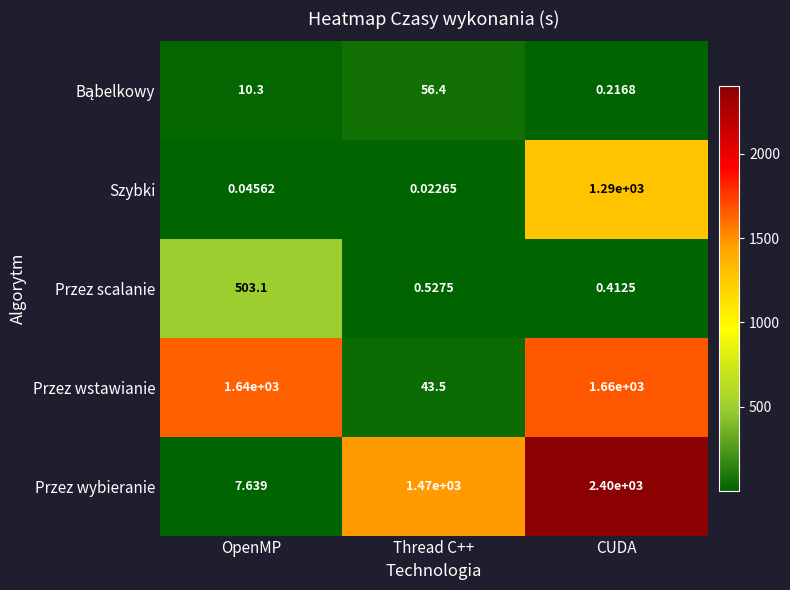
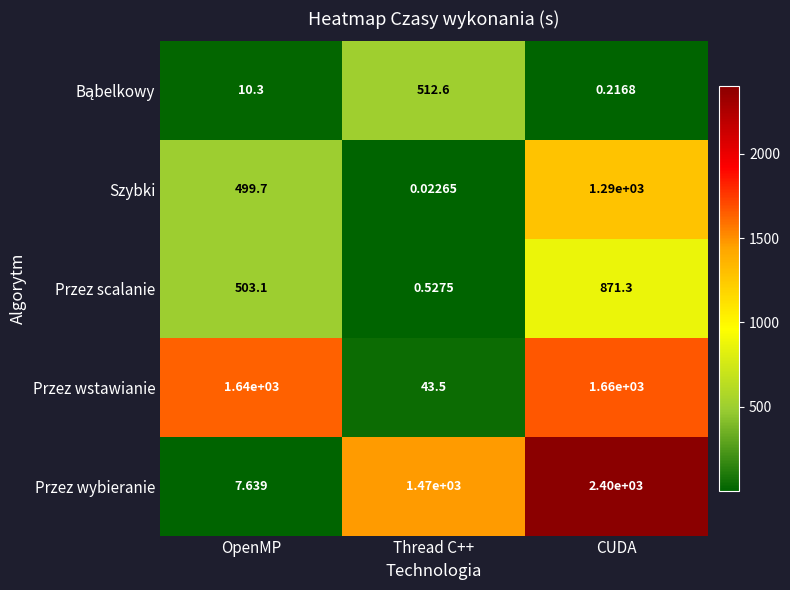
Bąbelkowy, Thread C++: 56.4 -> 512.6
Szybki, OpenMP: 0.04562 -> 499.7
Przez scalanie, CUDA: 0.4125 -> 871.3
